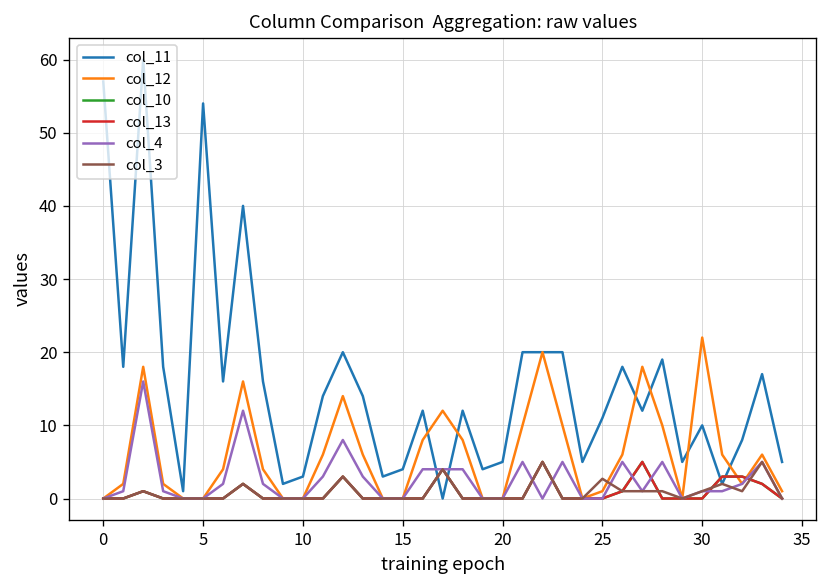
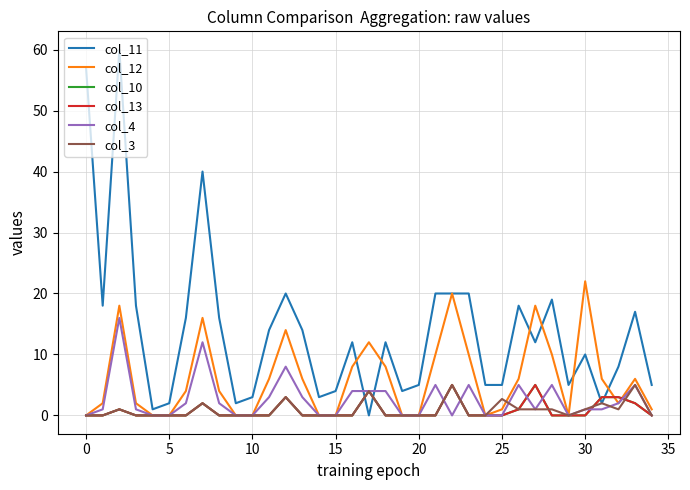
col_11, 5: 54 -> 2
col_11, 25: 11 -> 5
